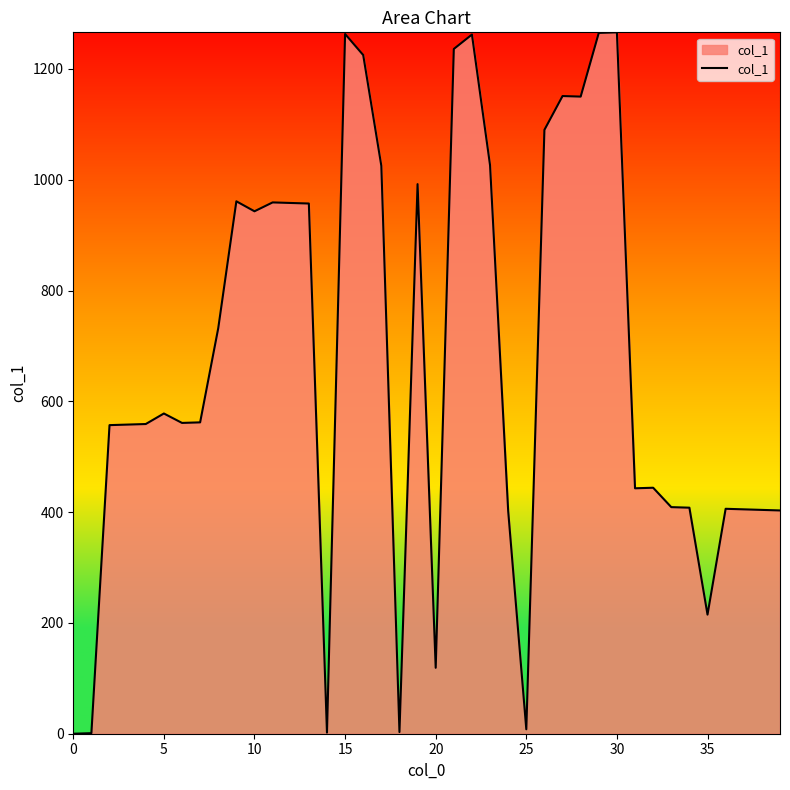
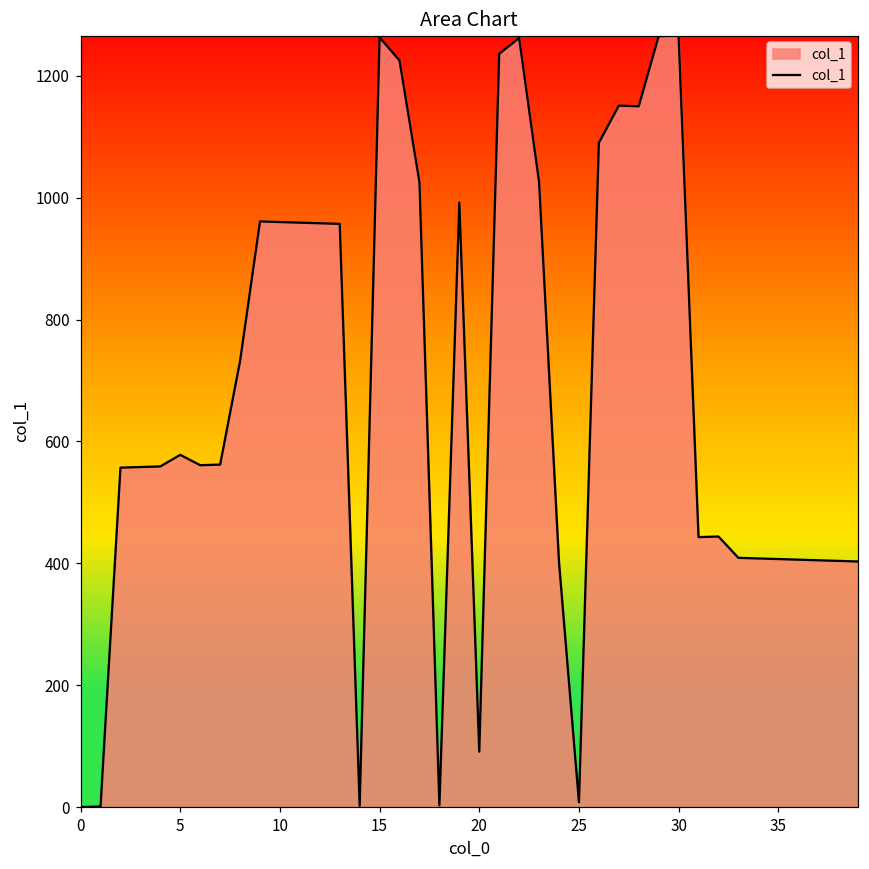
10: 940 -> 960
20: 120 -> 90
35: 220 -> 410
